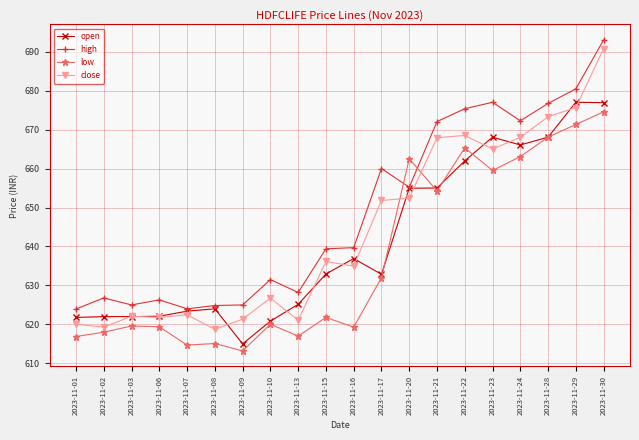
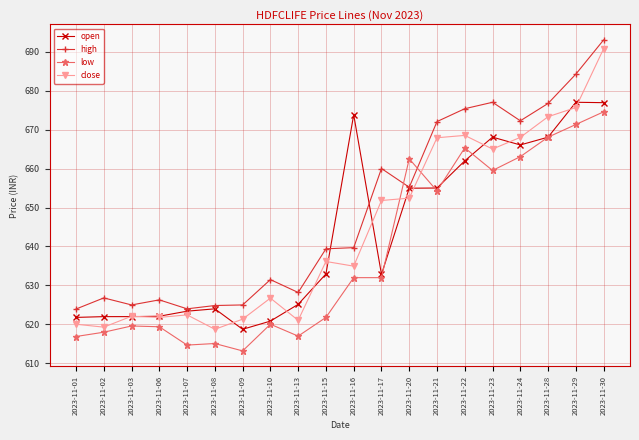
open, 2023-11-09: 615 -> 619
open, 2023-11-16: 637 -> 674
low, 2023-11-16: 619 -> 632
high, 2023-11-29: 680 -> 684
